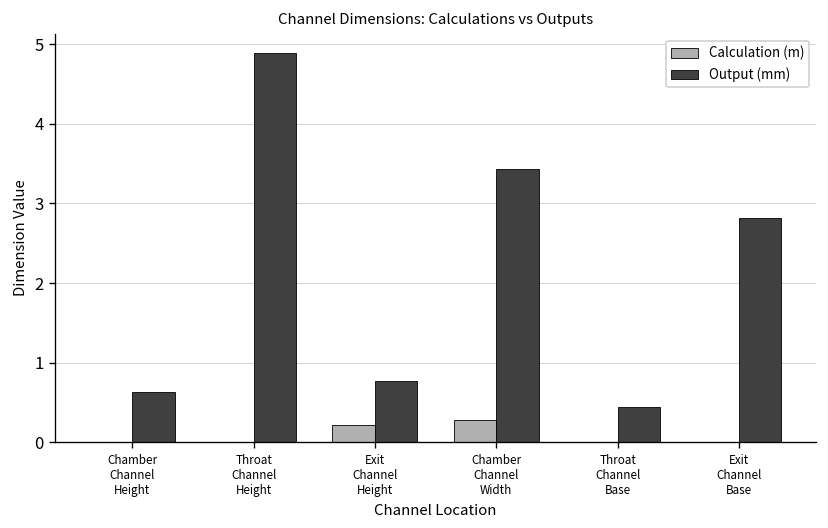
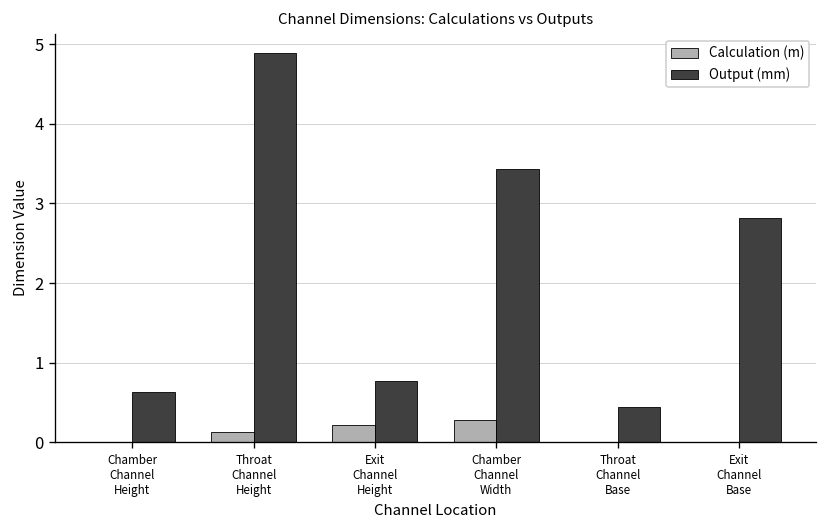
Calculation (m), Throat Channel Height: 0.0 -> 0.1
